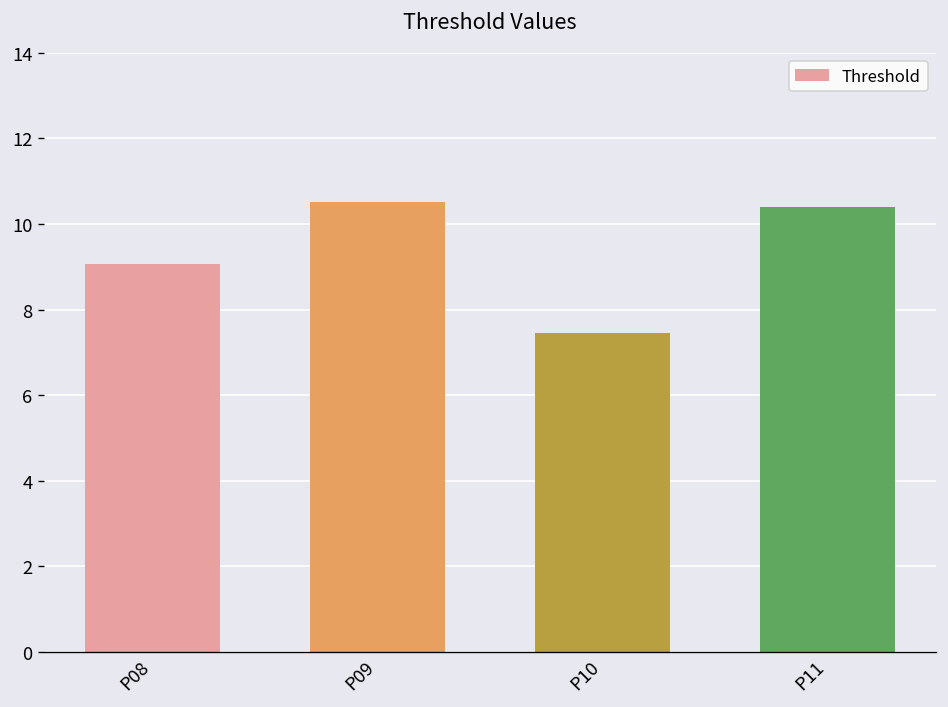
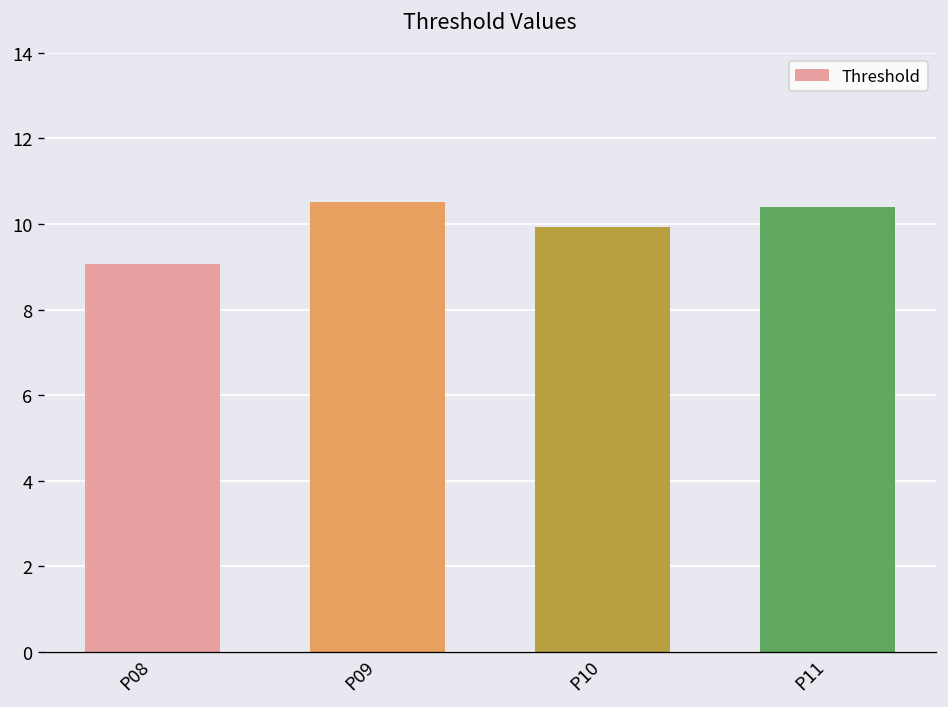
P10: 7.5 -> 9.9
